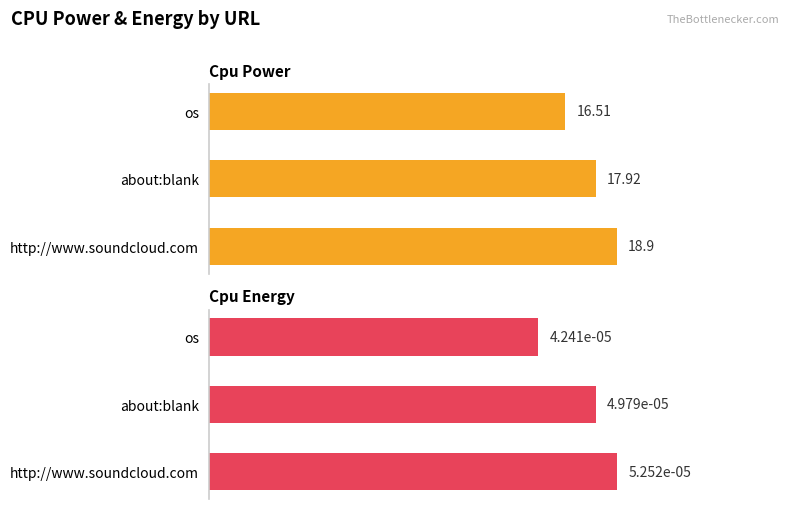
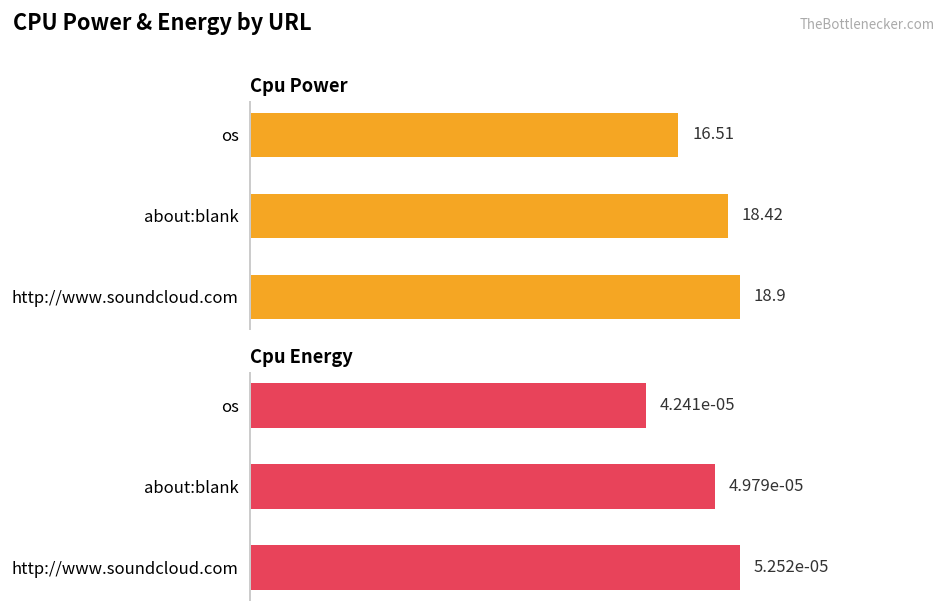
Cpu Power, about:blank: 17.92 -> 18.42
